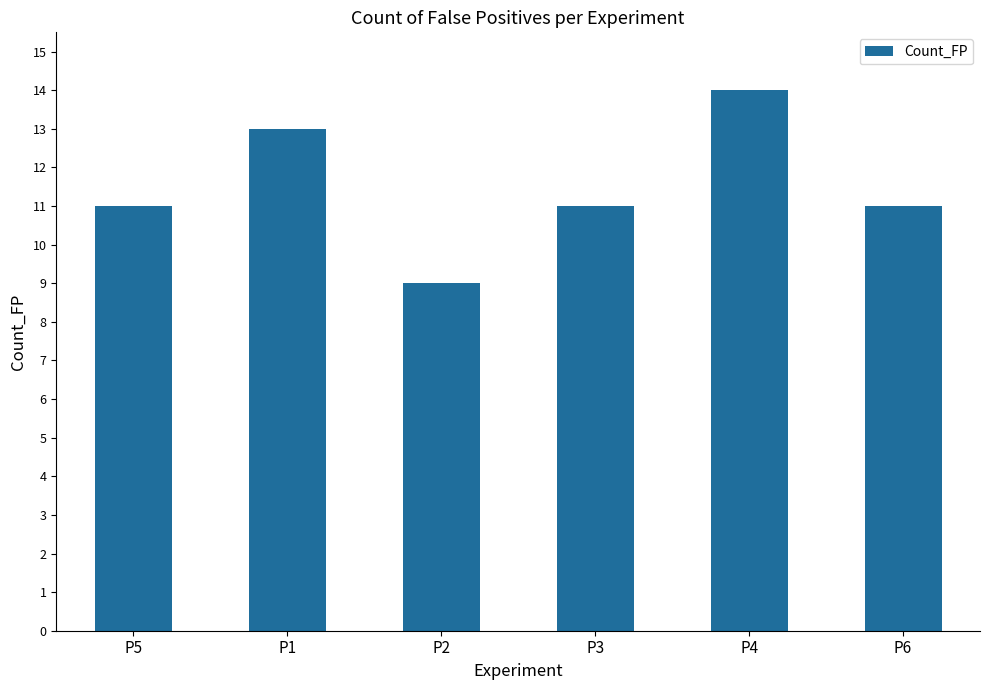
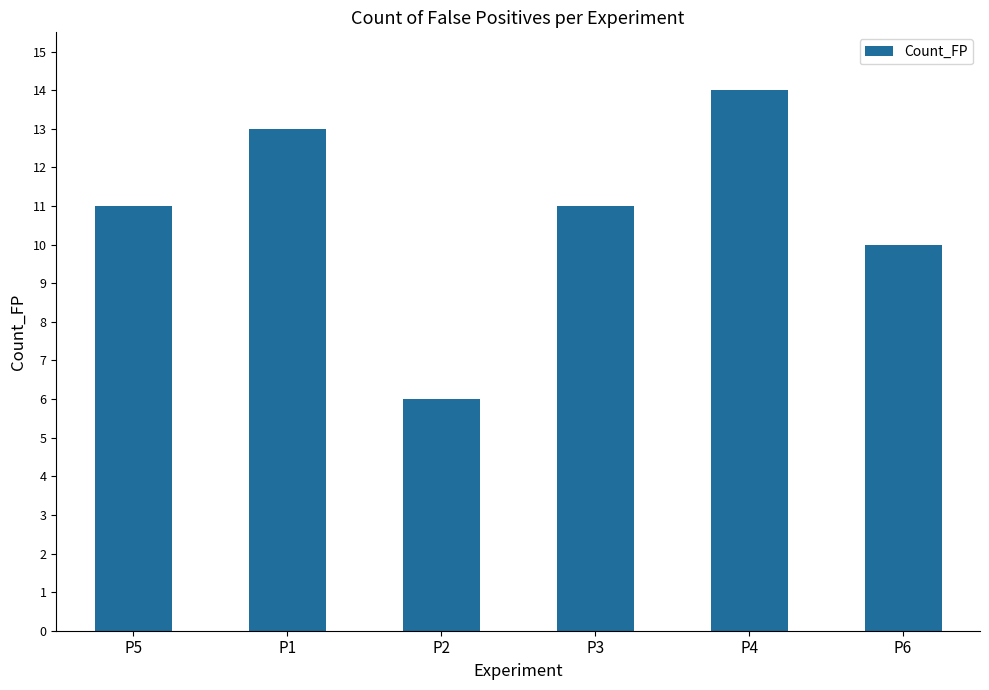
P2: 9 -> 6
P6: 11 -> 10
